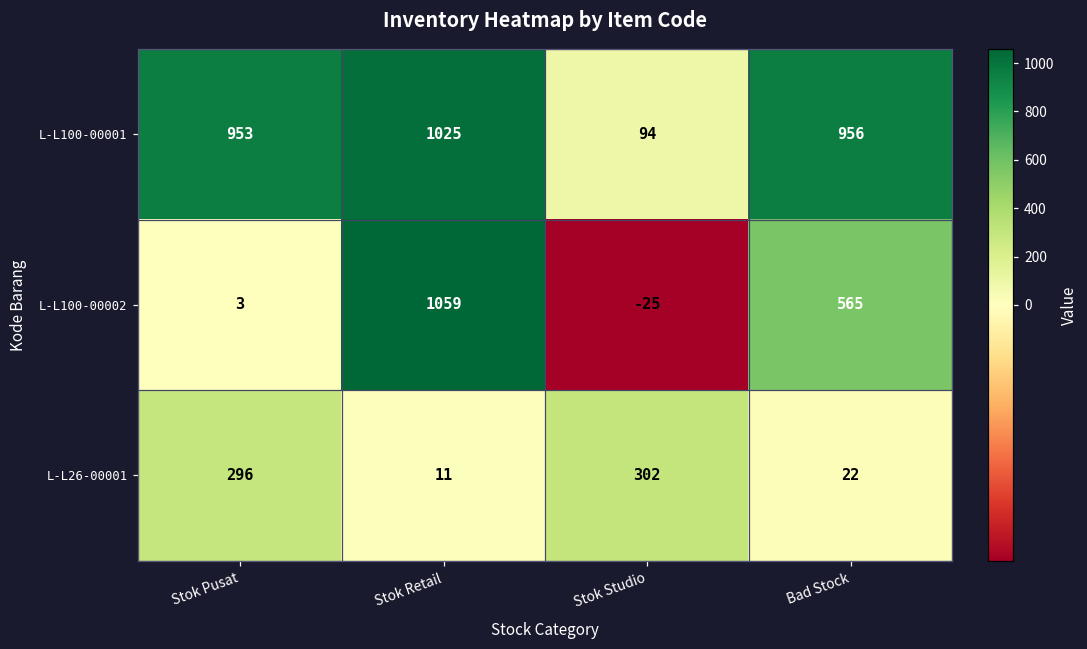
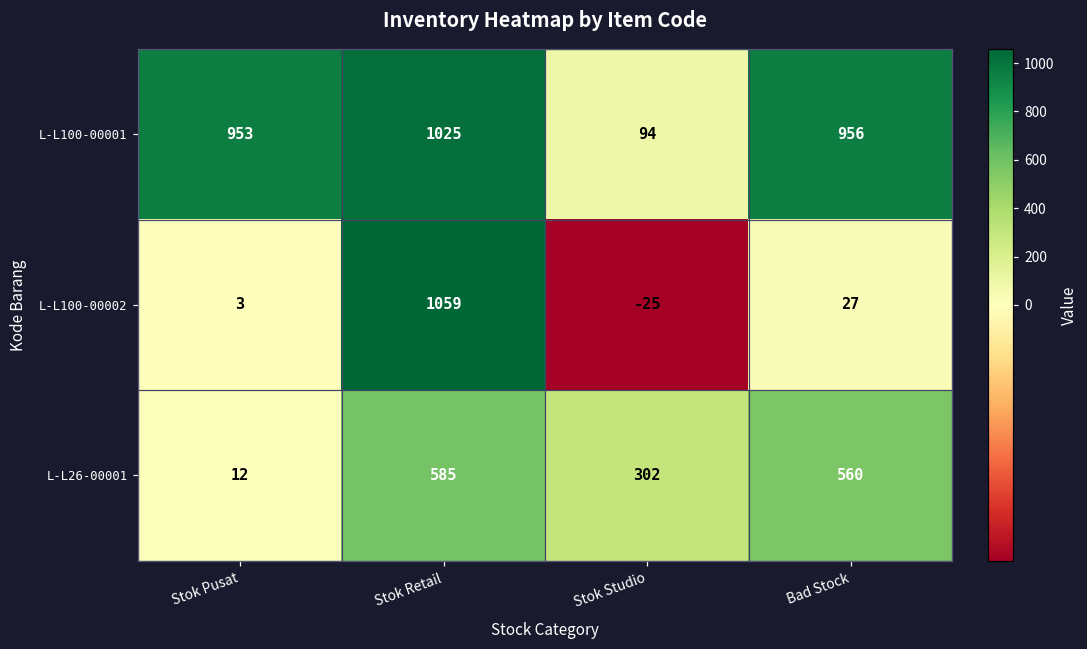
L-L100-00002, Bad Stock: 565 -> 27
L-L26-00001, Stok Pusat: 296 -> 12
L-L26-00001, Stok Retail: 11 -> 585
L-L26-00001, Bad Stock: 22 -> 560
